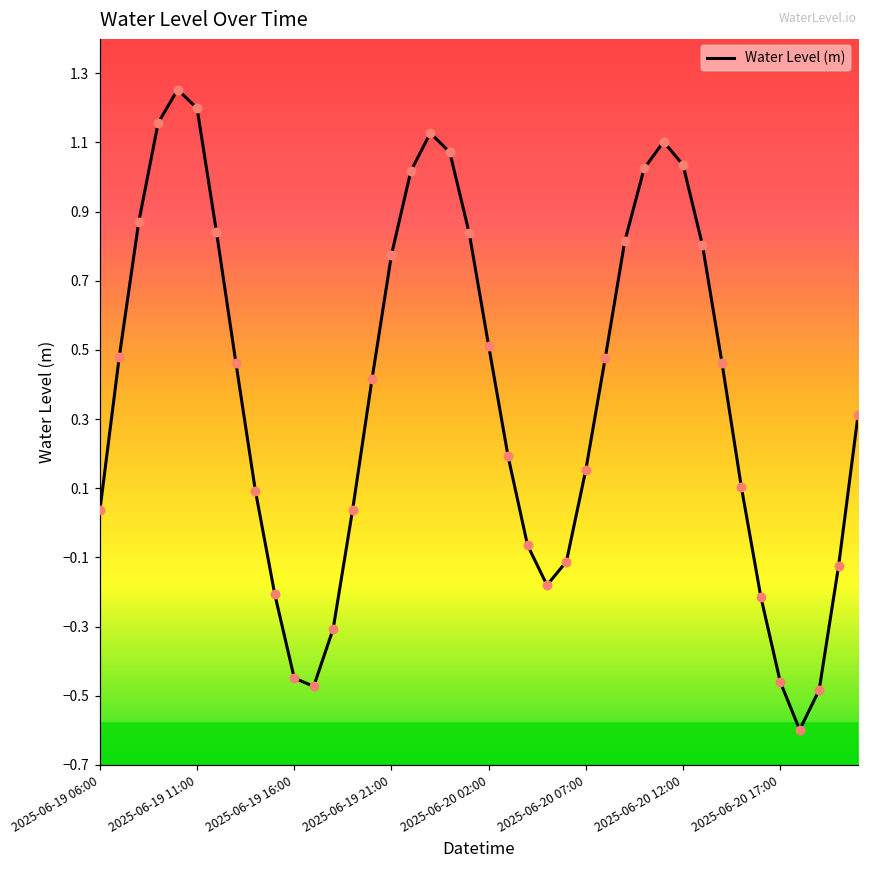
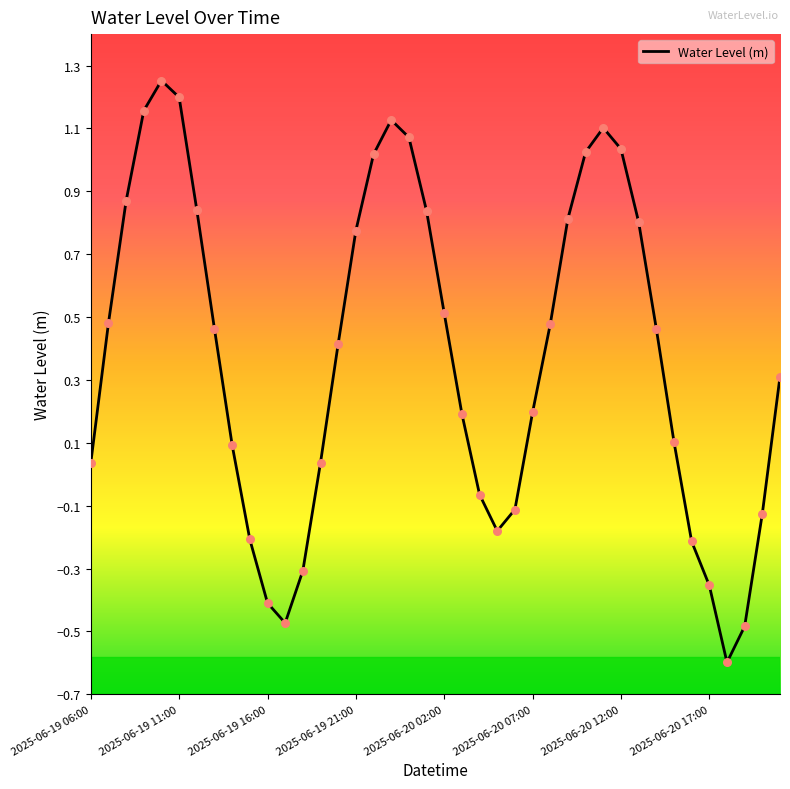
2025-06-19 16:00: -0.45 -> -0.41
2025-06-20 07:00: 0.15 -> 0.20
2025-06-20 17:00: -0.46 -> -0.35
